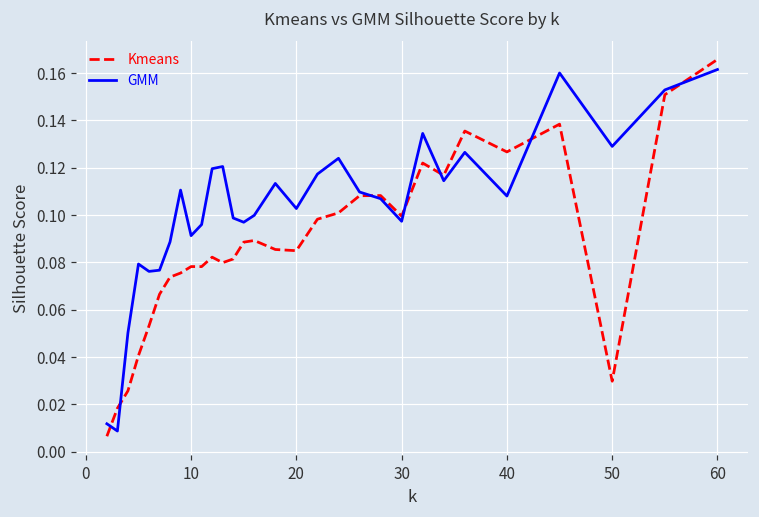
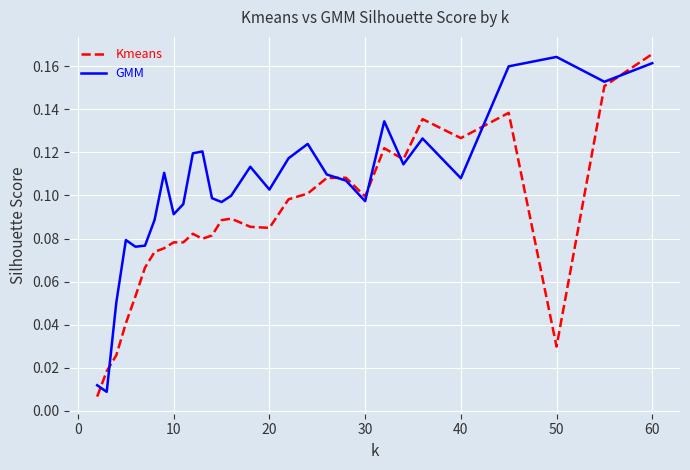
GMM, 50: 0.129 -> 0.164
